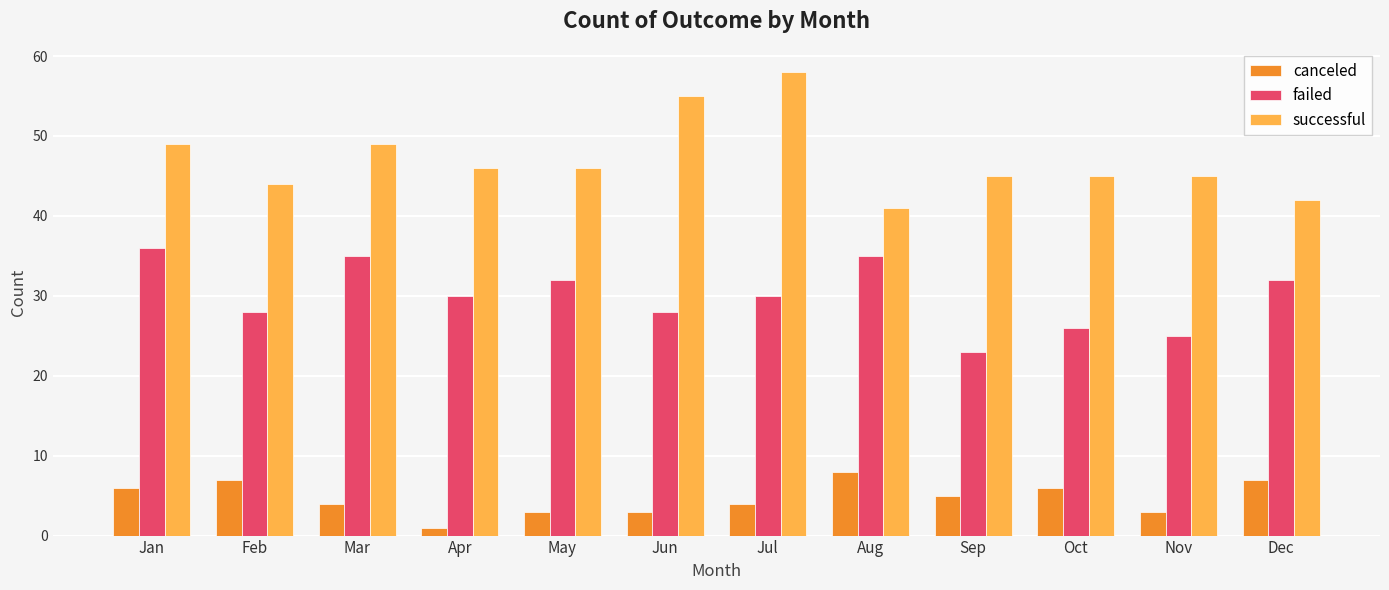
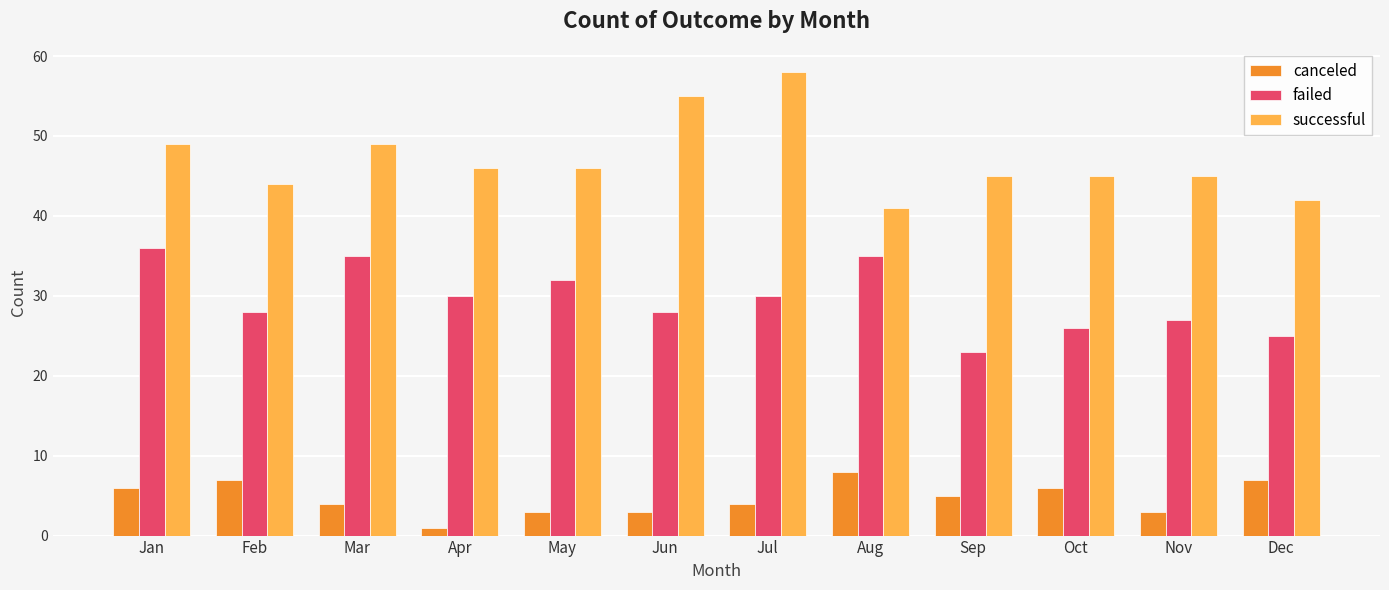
failed, Nov: 25 -> 27
failed, Dec: 32 -> 25
